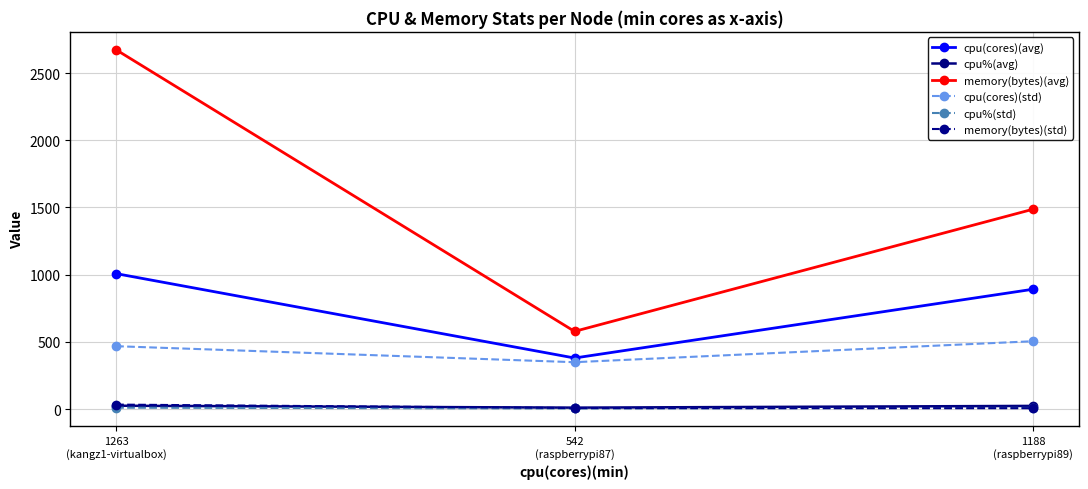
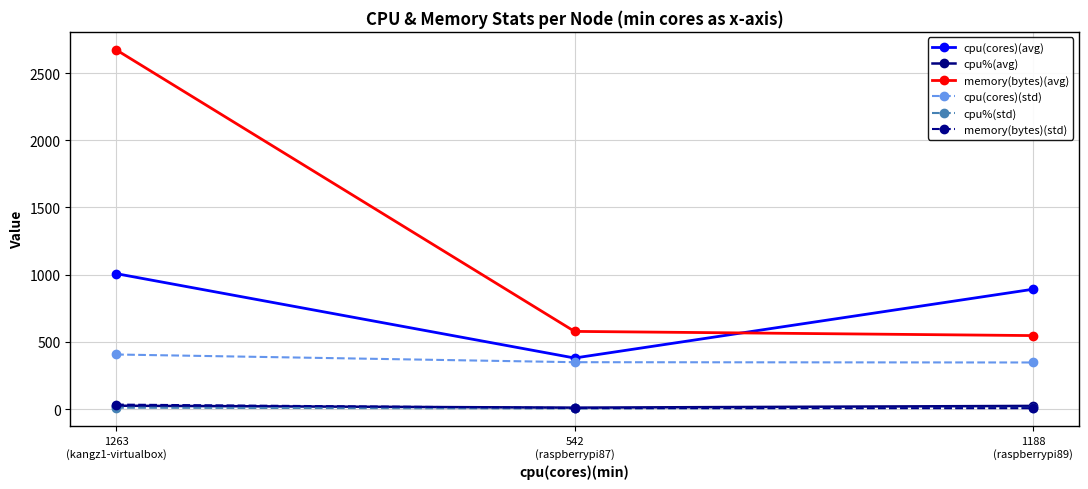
cpu(cores)(std), 1263 (kangz1-virtualbox): 470 -> 410
memory(bytes)(avg), 1188 (raspberrypi89): 1490 -> 550
cpu(cores)(std), 1188 (raspberrypi89): 500 -> 350
